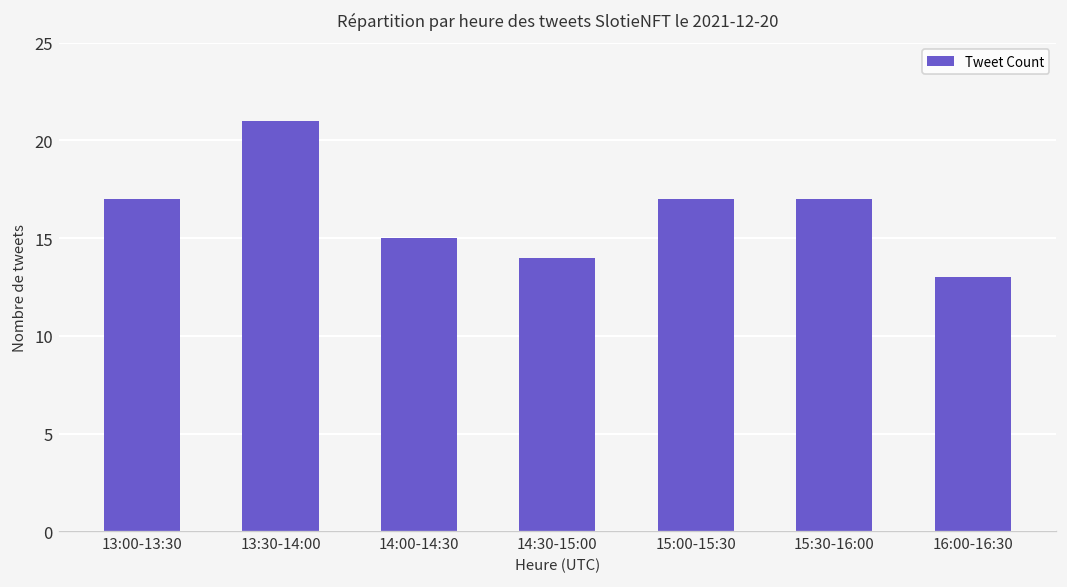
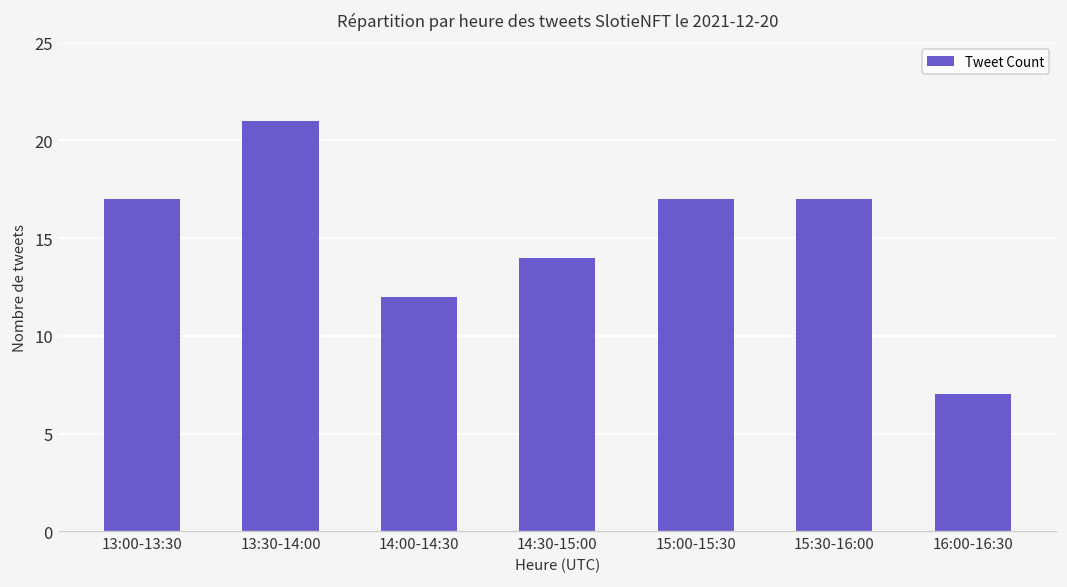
14:00-14:30: 15 -> 12
16:00-16:30: 13 -> 7
